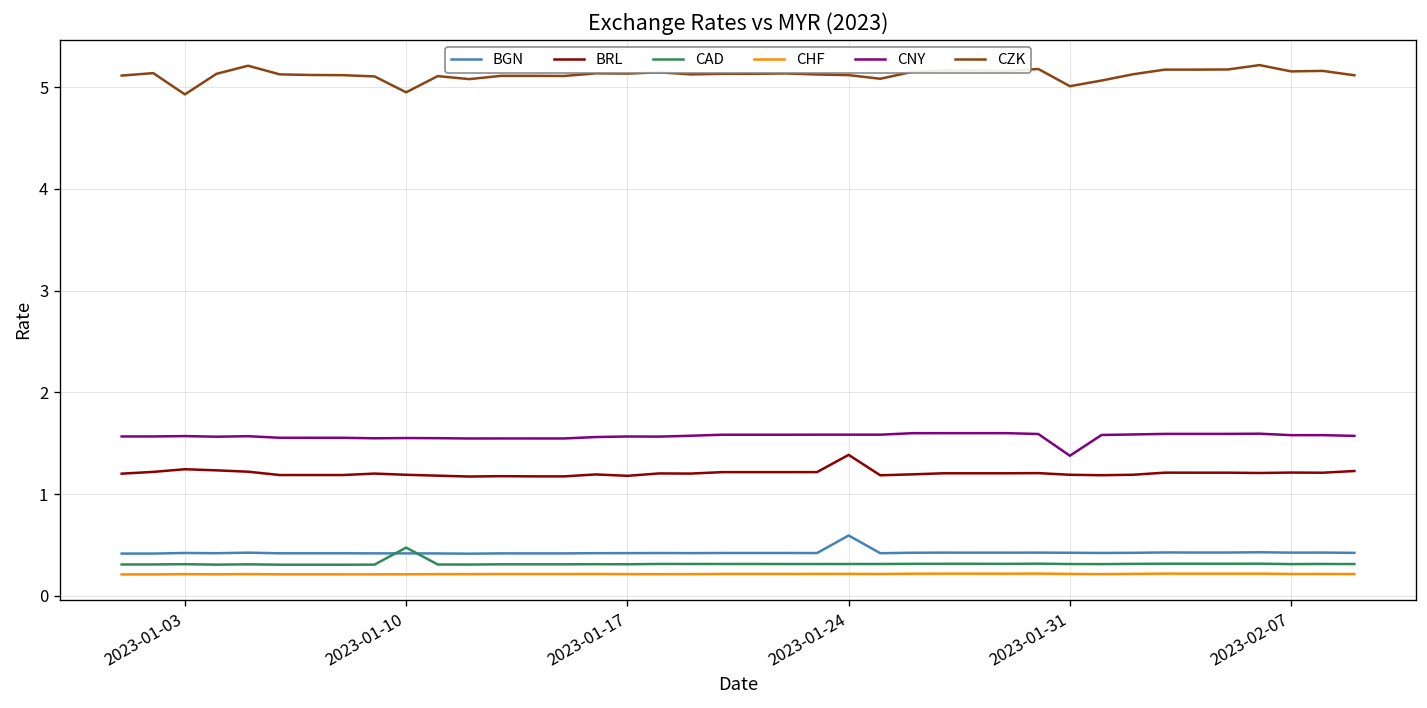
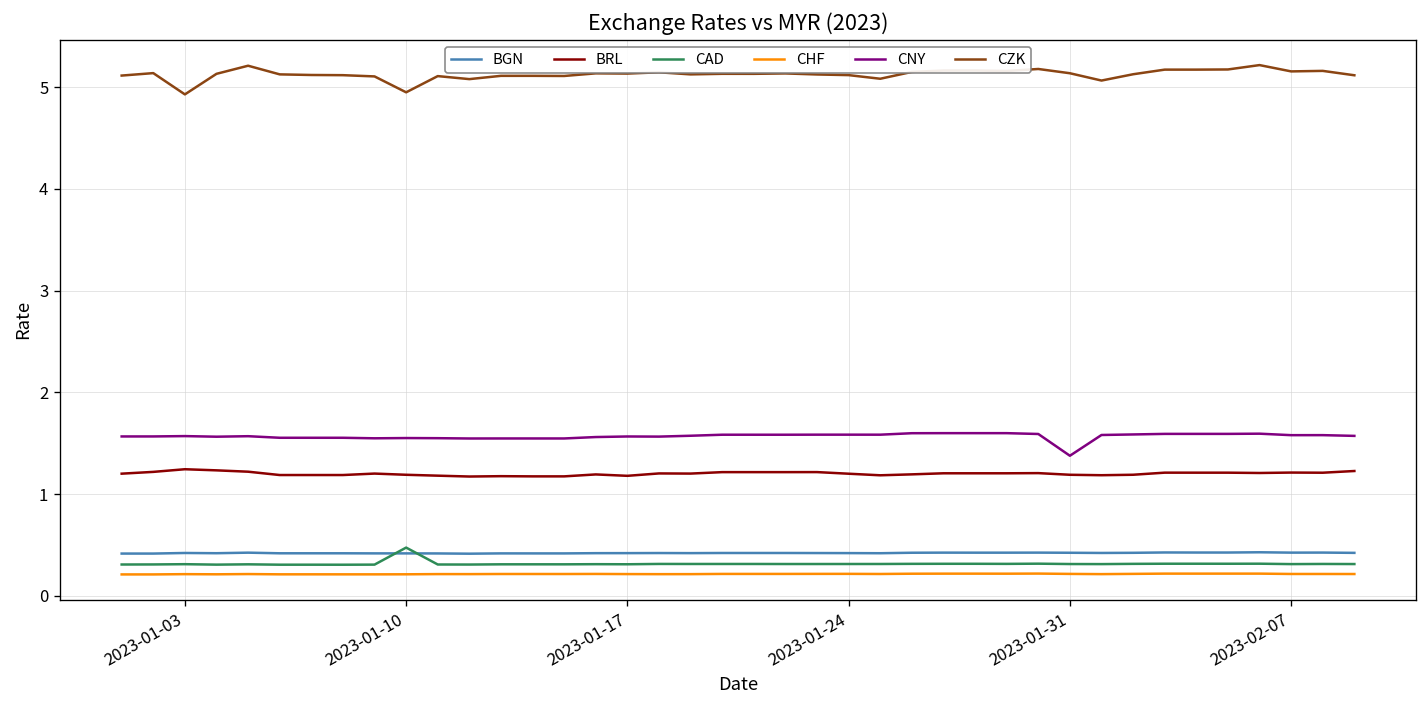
BGN, 2023-01-24: 0.6 -> 0.4
BRL, 2023-01-24: 1.4 -> 1.2
CZK, 2023-01-31: 5.0 -> 5.1
